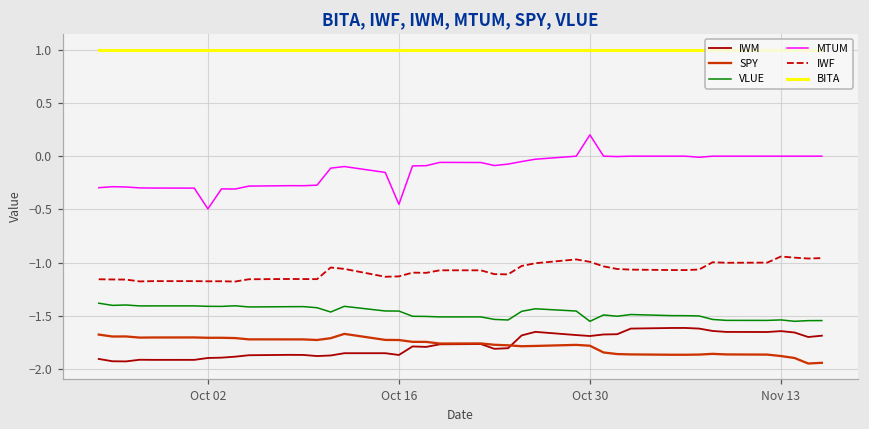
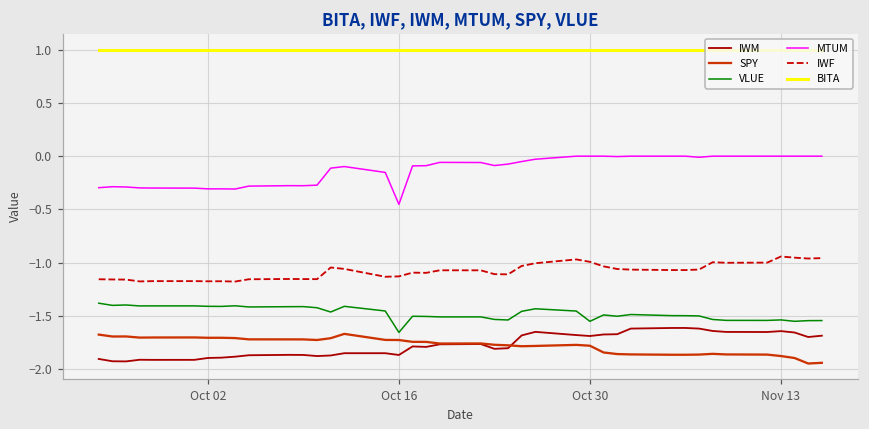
MTUM, Oct 02: -0.5 -> -0.3
VLUE, Oct 16: -1.5 -> -1.7
MTUM, Oct 30: 0.2 -> 0.0
